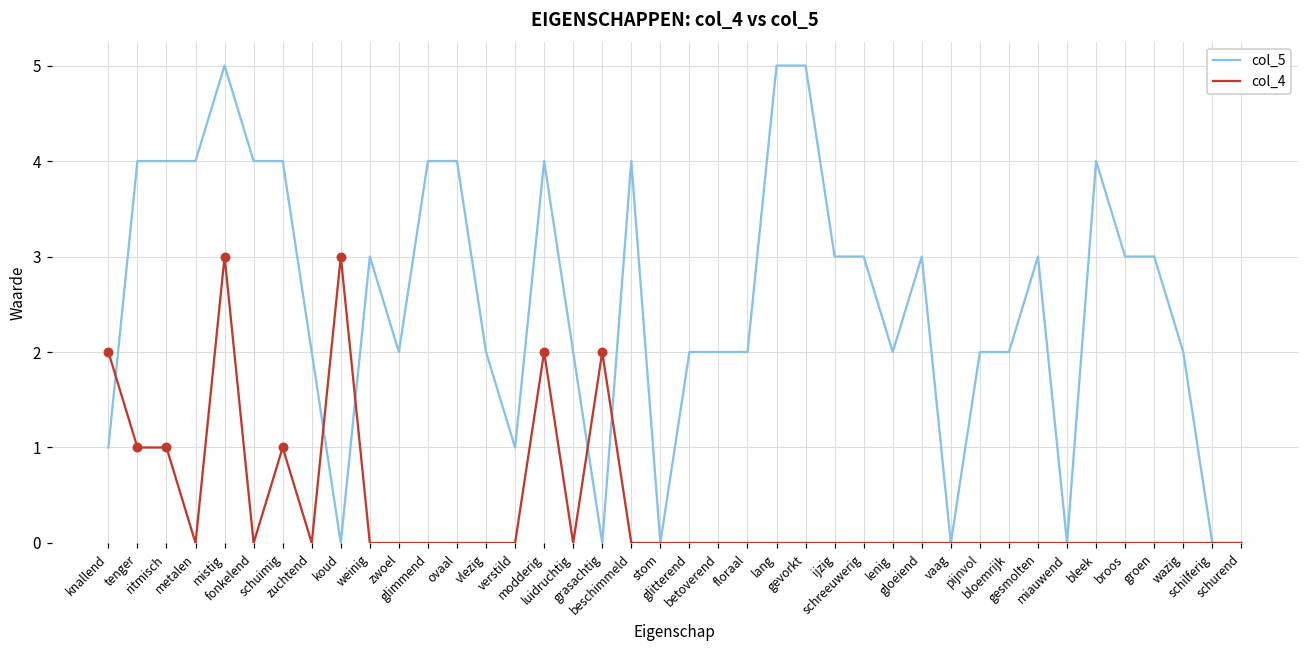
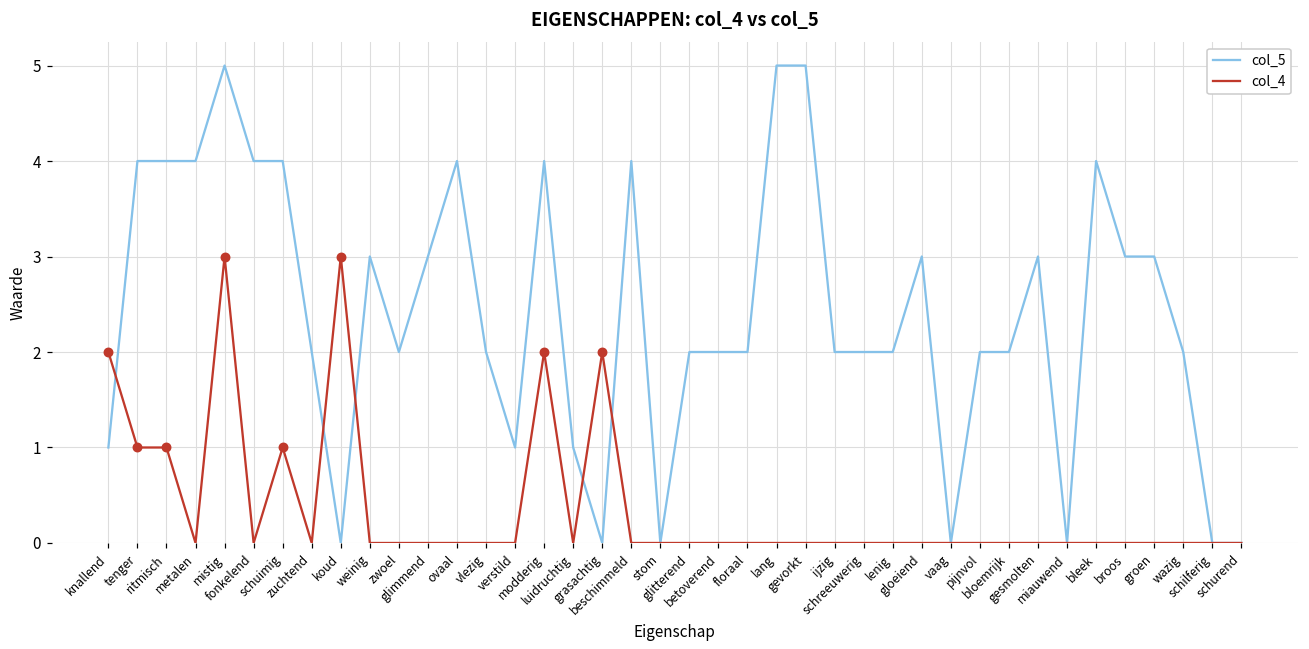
col_5, glimmend: 4 -> 3
col_5, luidruchtig: 2 -> 1
col_5, ijzig: 3 -> 2
col_5, schreeuwerig: 3 -> 2
